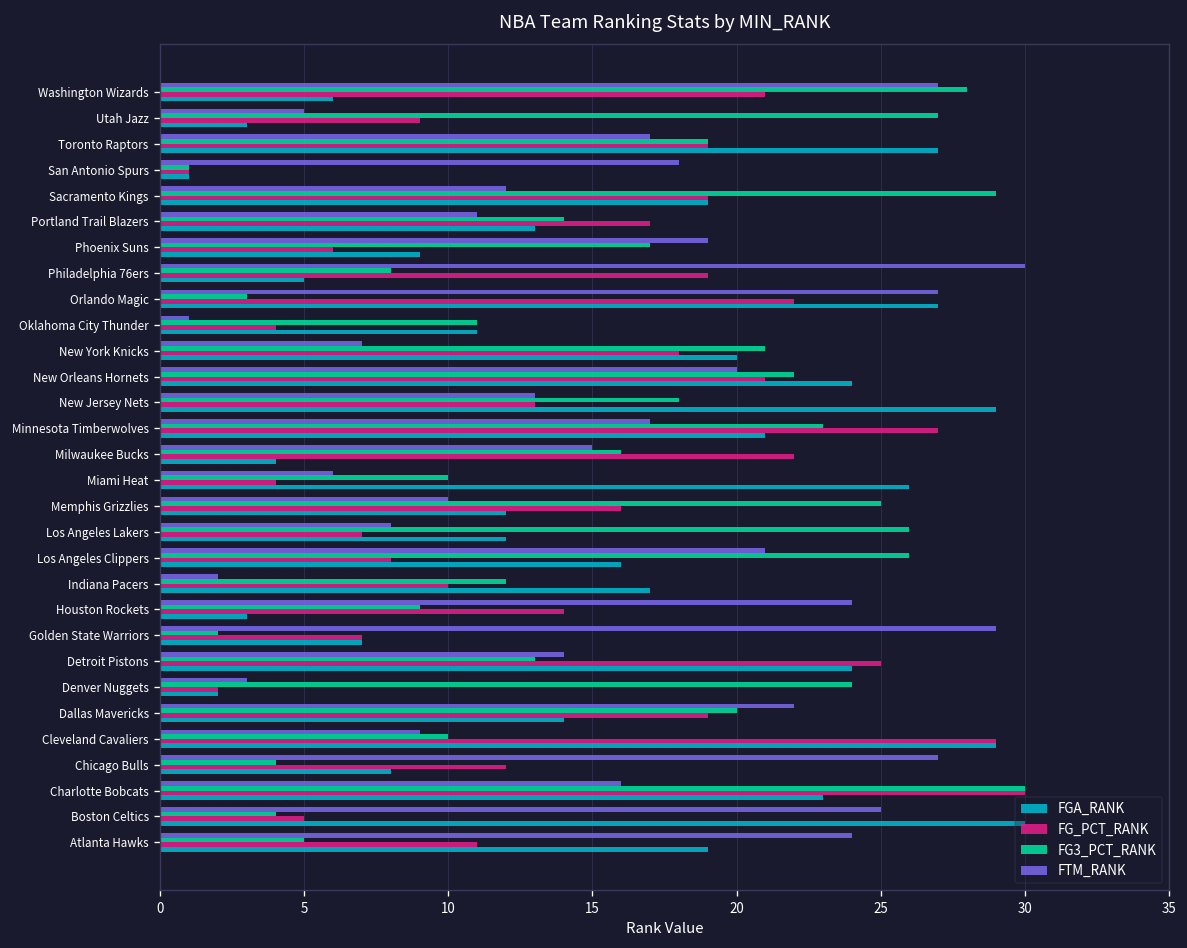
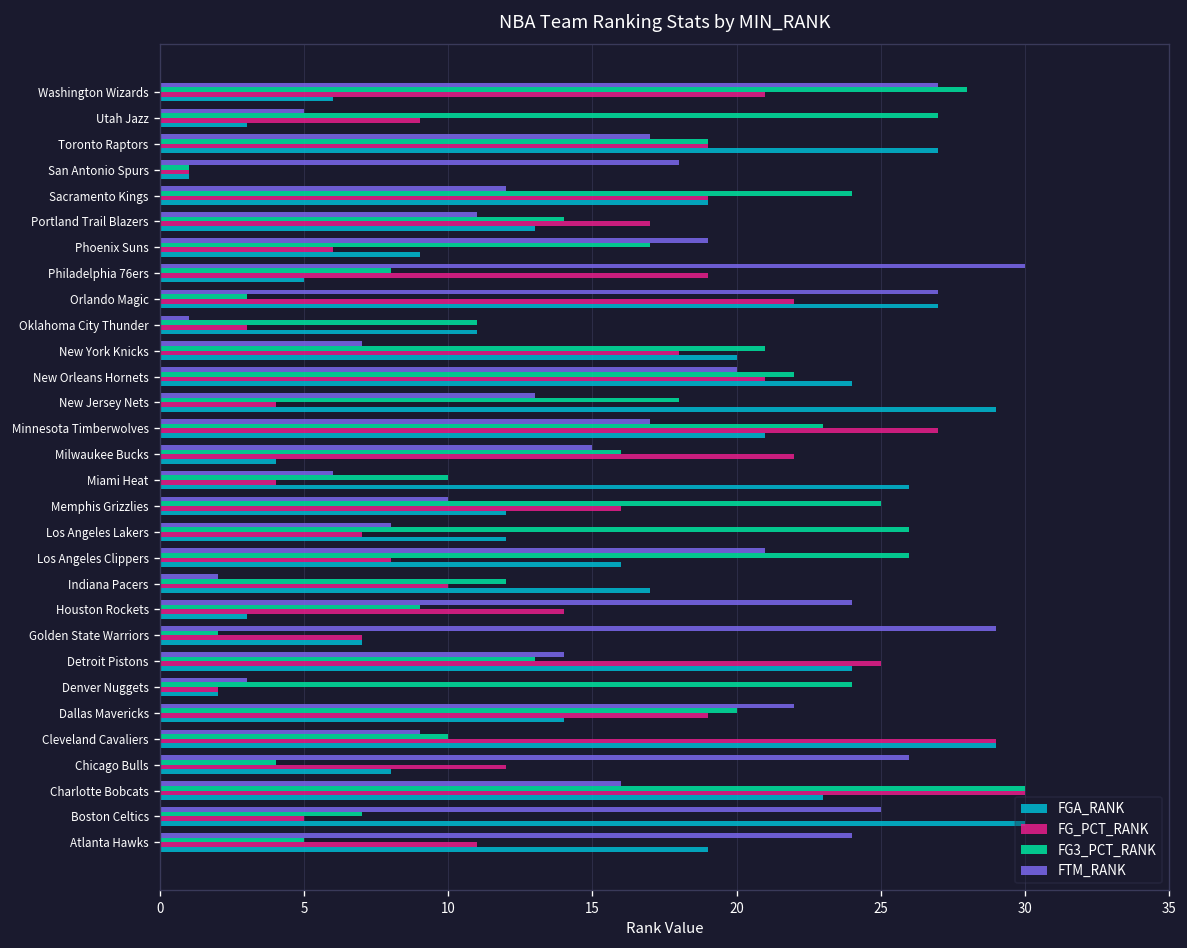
FG3_PCT_RANK, Sacramento Kings: 29 -> 24
FG_PCT_RANK, Oklahoma City Thunder: 4 -> 3
FG_PCT_RANK, New Jersey Nets: 13 -> 4
FTM_RANK, Chicago Bulls: 27 -> 26
FG3_PCT_RANK, Boston Celtics: 4 -> 7
